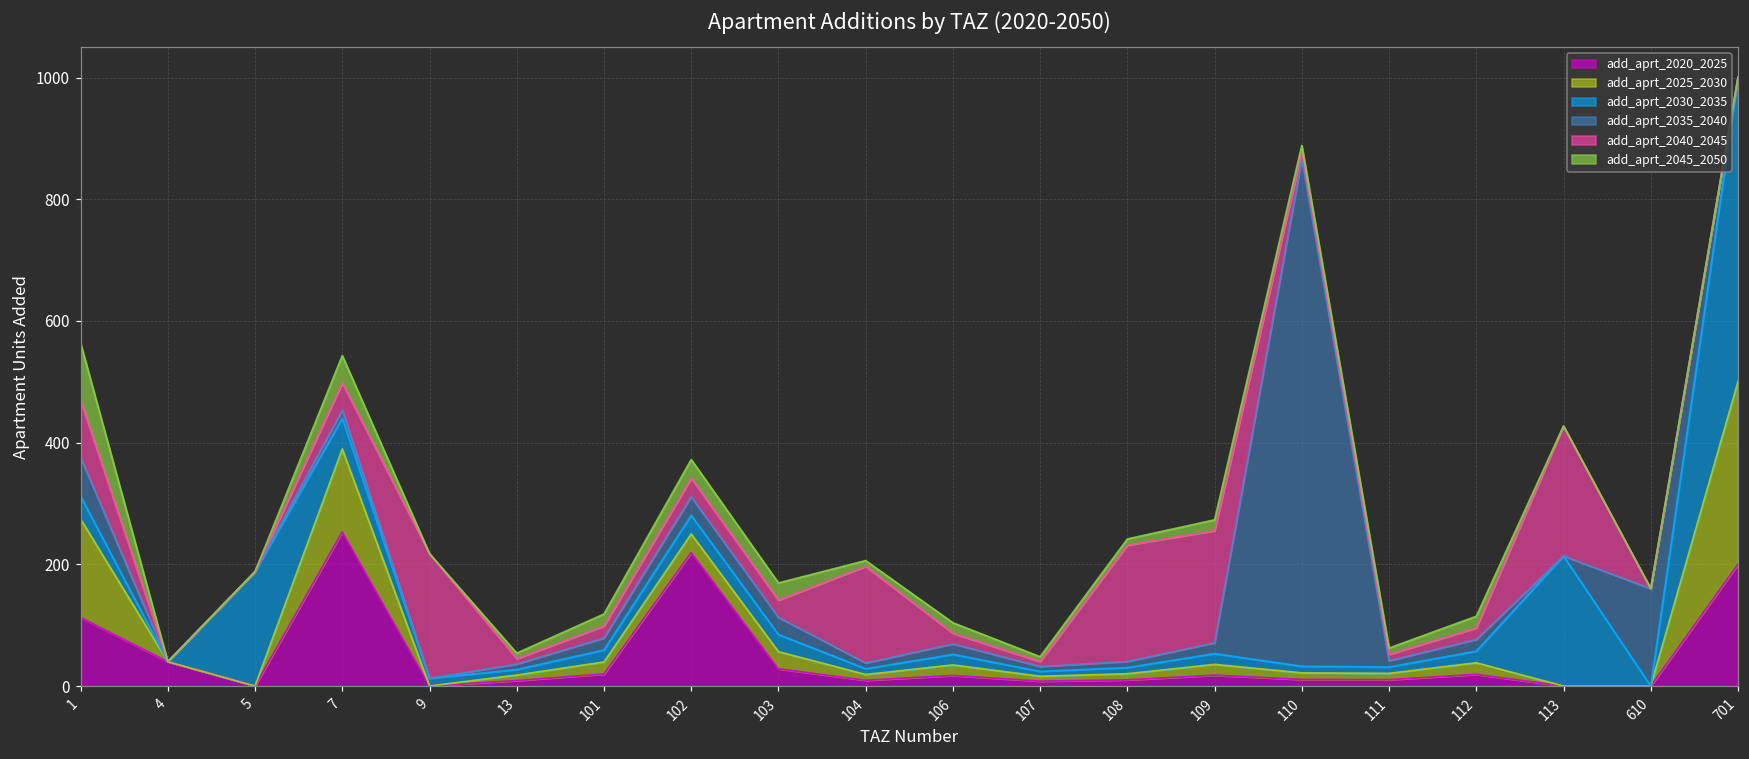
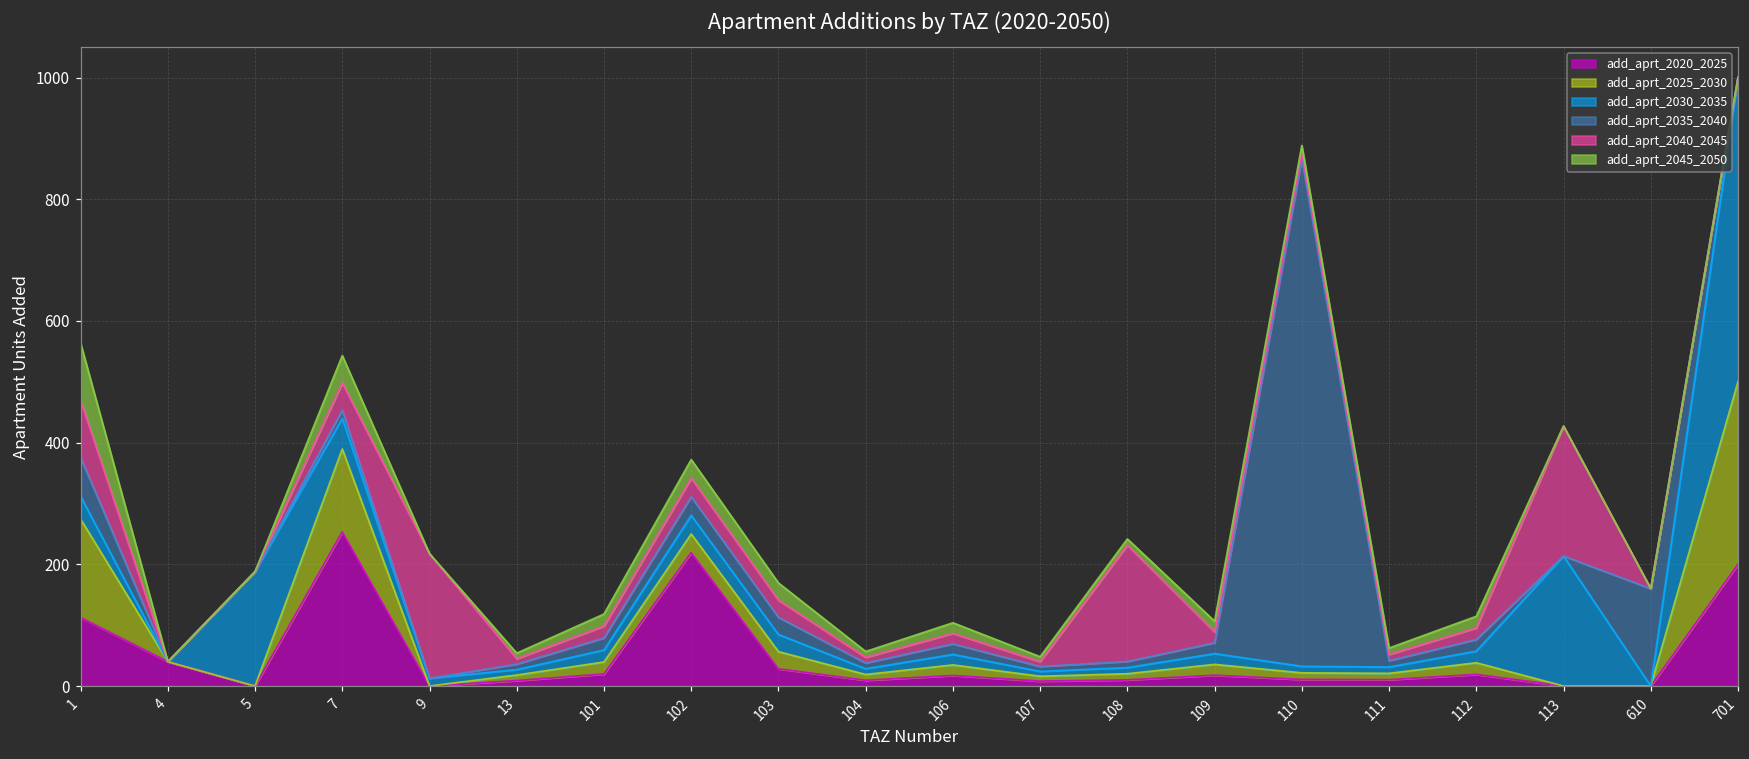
add_aprt_2040_2045, 104: 160 -> 10
add_aprt_2040_2045, 109: 180 -> 20
